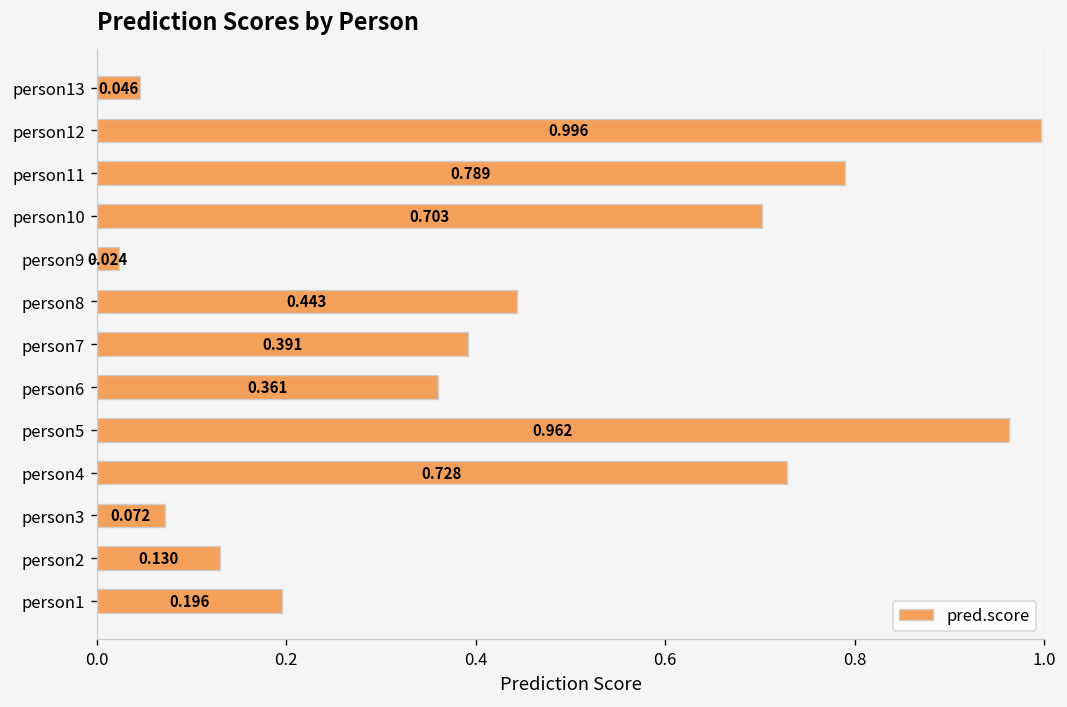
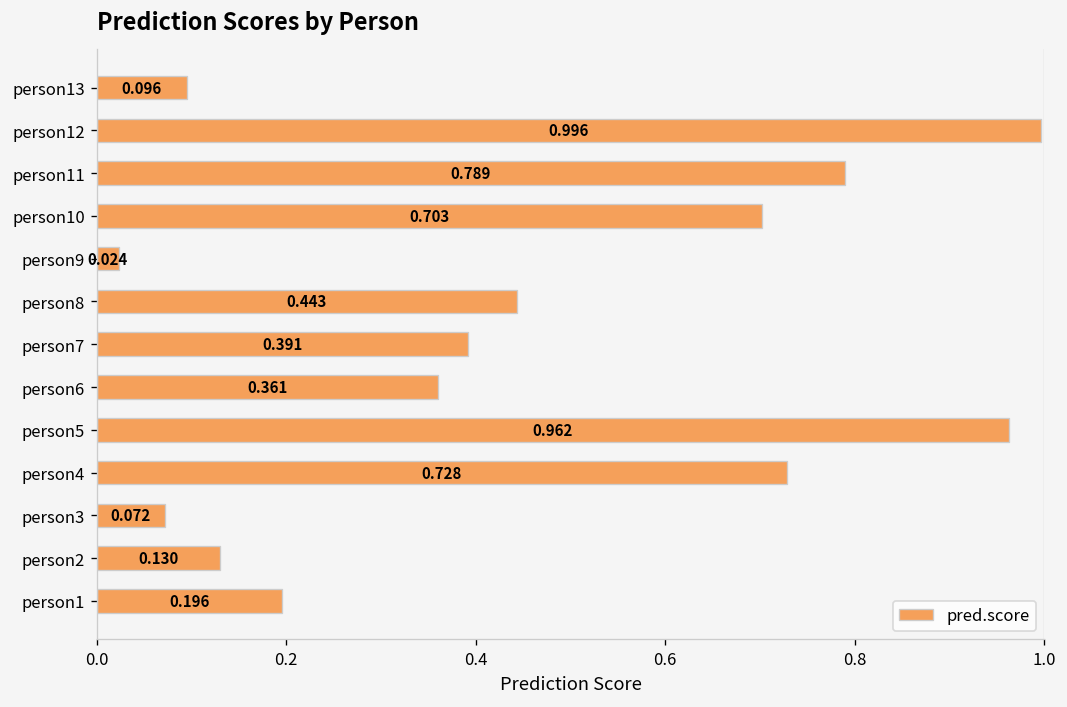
person13: 0.046 -> 0.096
